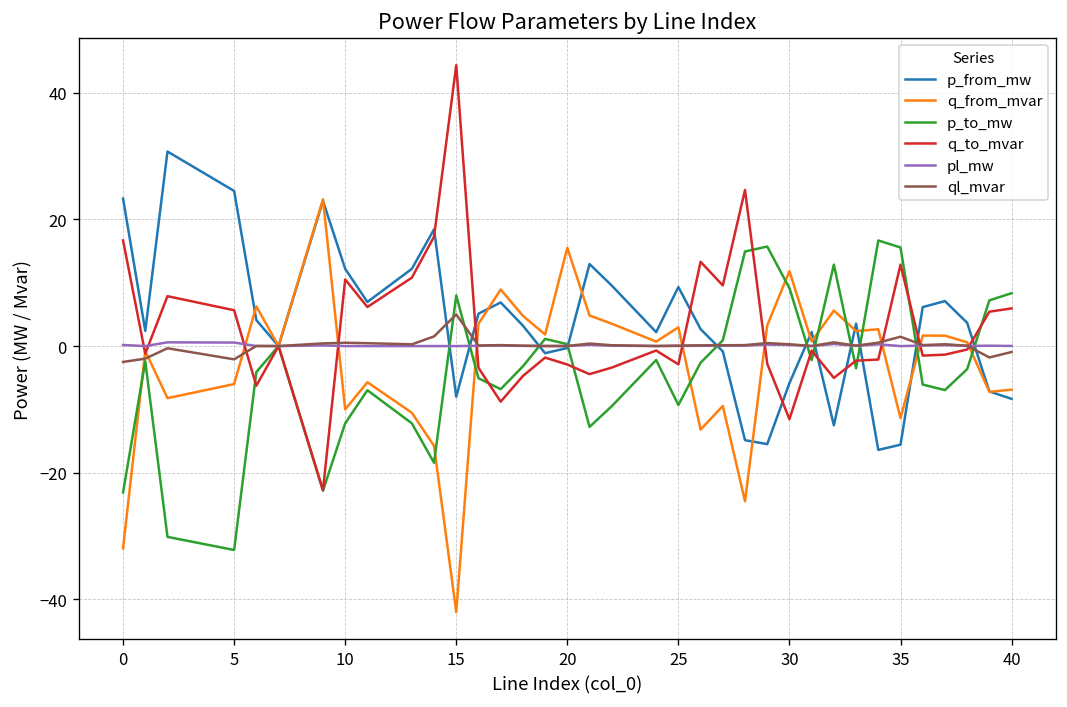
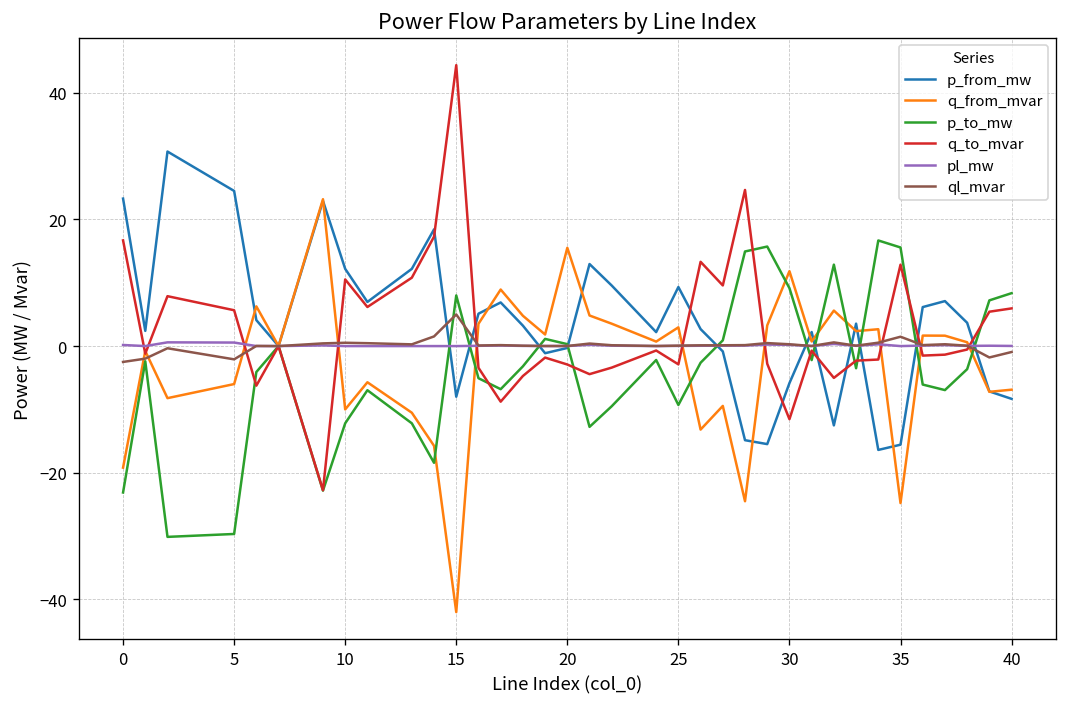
q_from_mvar, 0: -32 -> -19
p_to_mw, 5: -32 -> -30
q_from_mvar, 35: -11 -> -25
